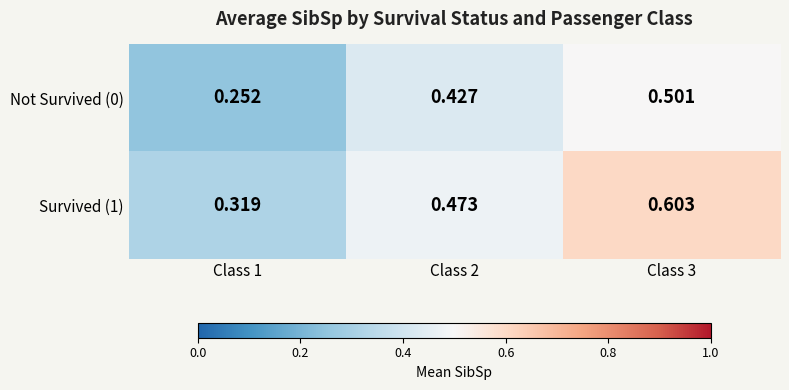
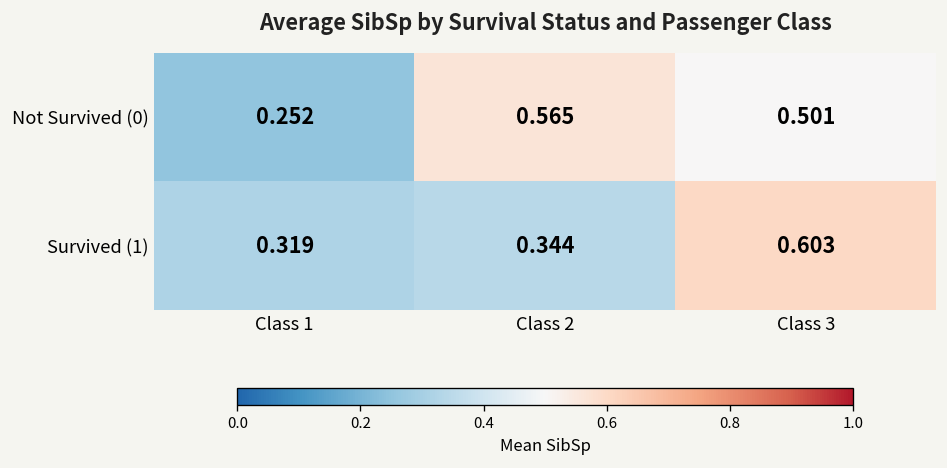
Not Survived (0), Class 2: 0.427 -> 0.565
Survived (1), Class 2: 0.473 -> 0.344
